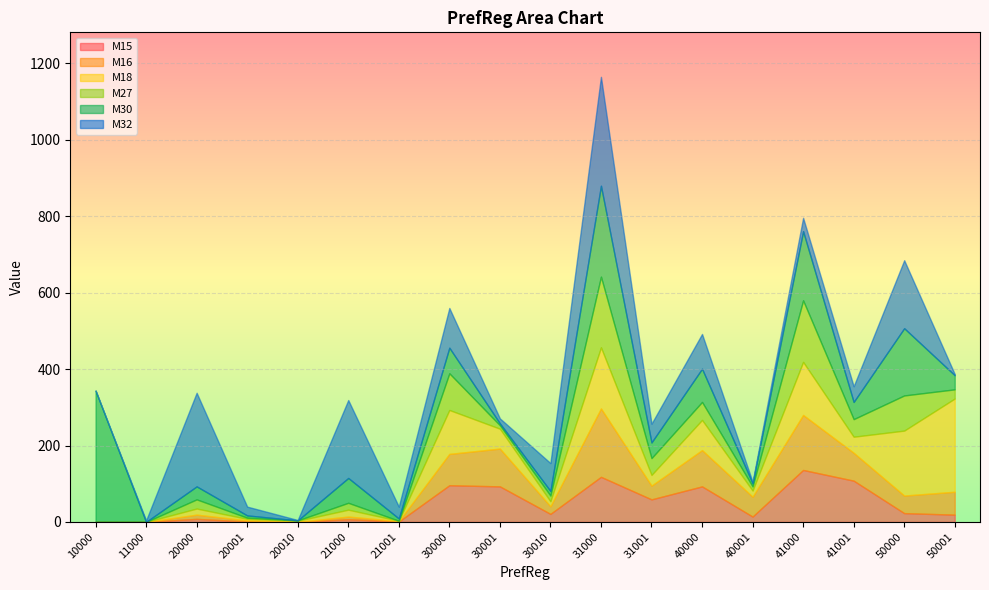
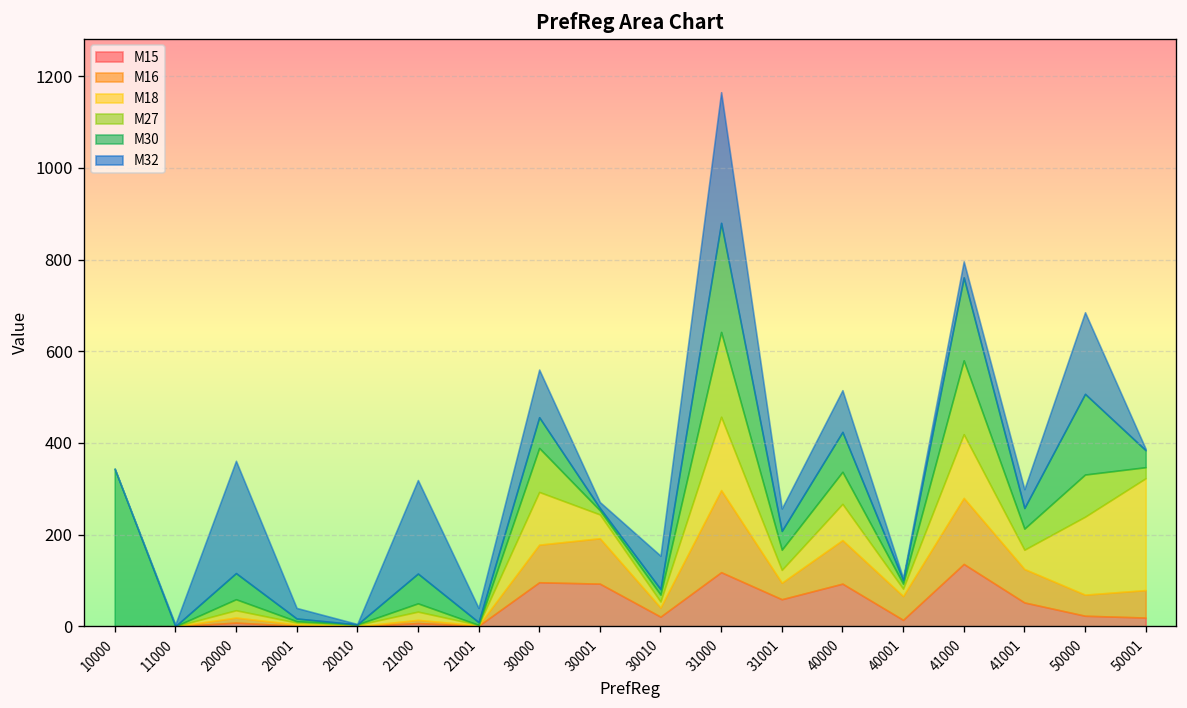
M30, 20000: 30 -> 60
M27, 40000: 50 -> 70
M15, 41001: 110 -> 50
